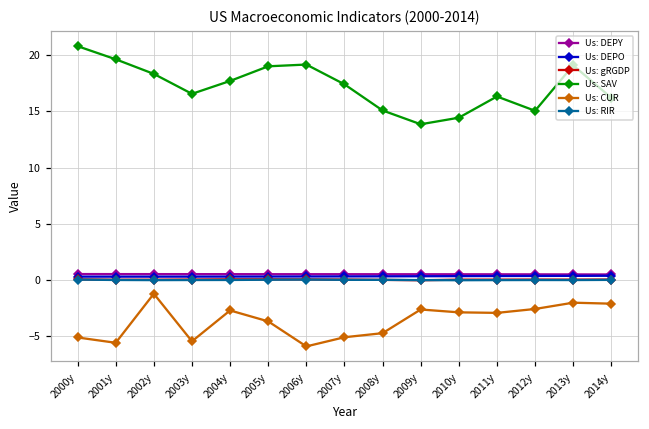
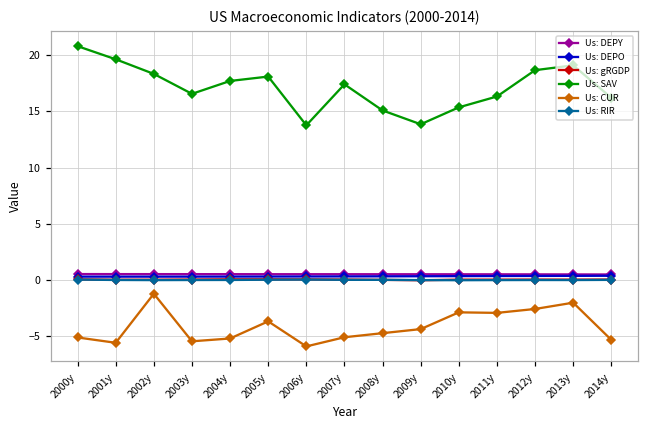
Us: CUR, 2004y: -2.7 -> -5.2
Us: SAV, 2005y: 19.0 -> 18.1
Us: SAV, 2006y: 19.2 -> 13.8
Us: CUR, 2009y: -2.6 -> -4.4
Us: SAV, 2010y: 14.4 -> 15.4
Us: SAV, 2012y: 15.0 -> 18.7
Us: CUR, 2014y: -2.1 -> -5.3
